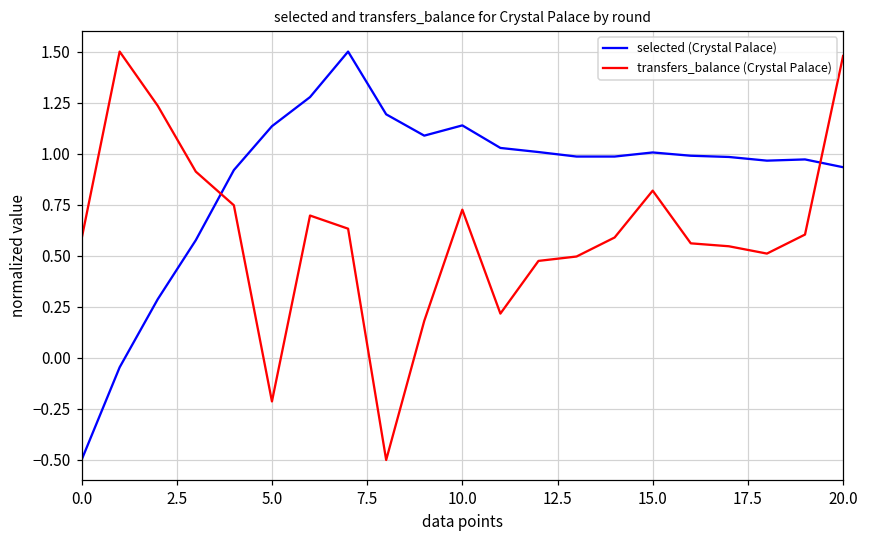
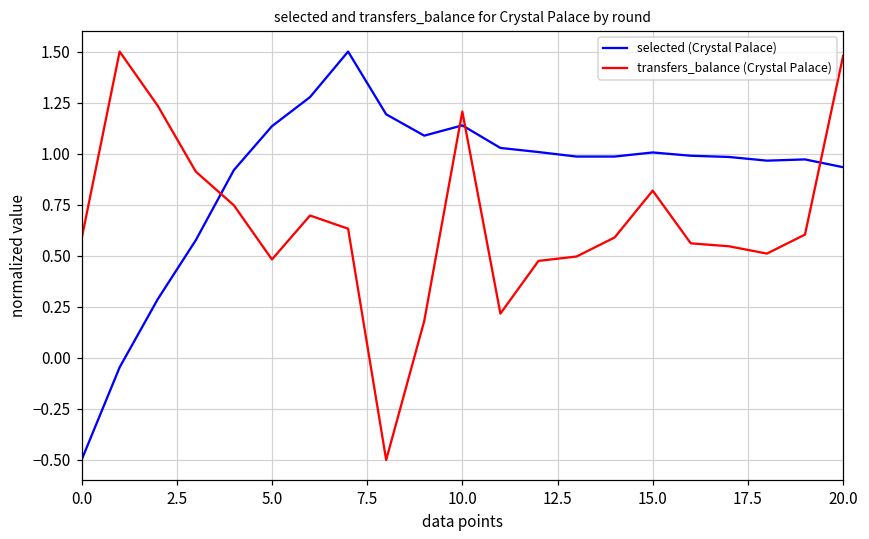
transfers_balance (Crystal Palace), 5.0: -0.21 -> 0.48
transfers_balance (Crystal Palace), 10.0: 0.73 -> 1.21
